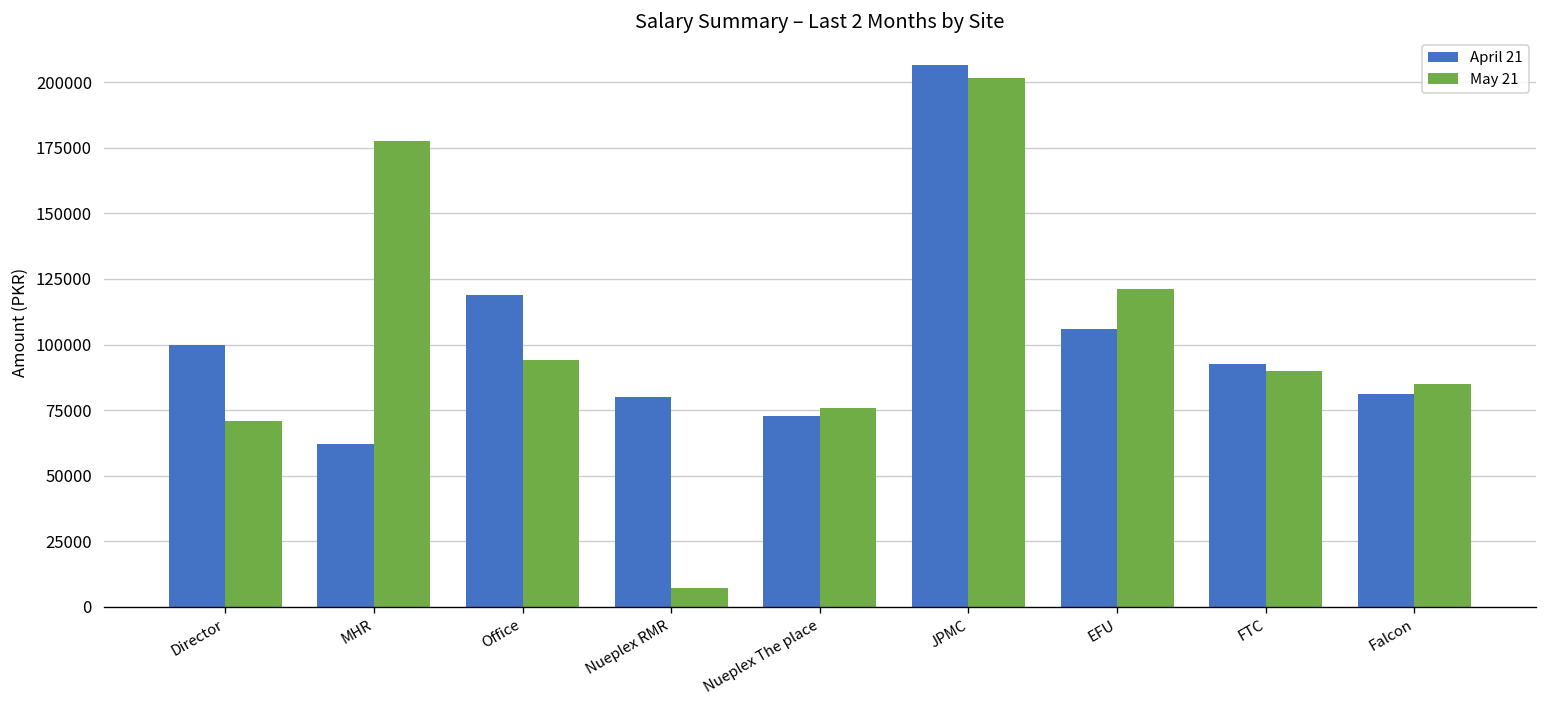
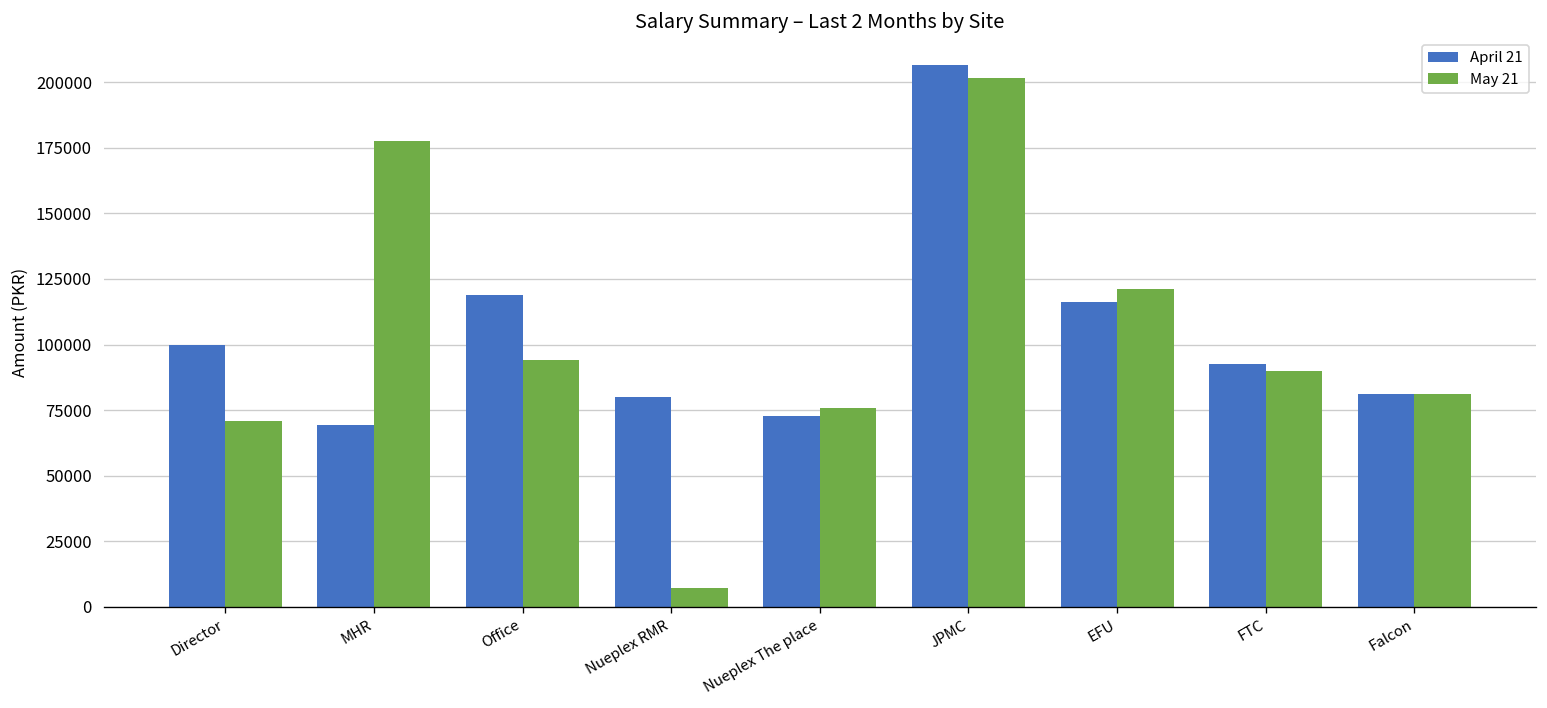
April 21, MHR: 62000 -> 70000
April 21, EFU: 106000 -> 116000
May 21, Falcon: 85000 -> 81000
